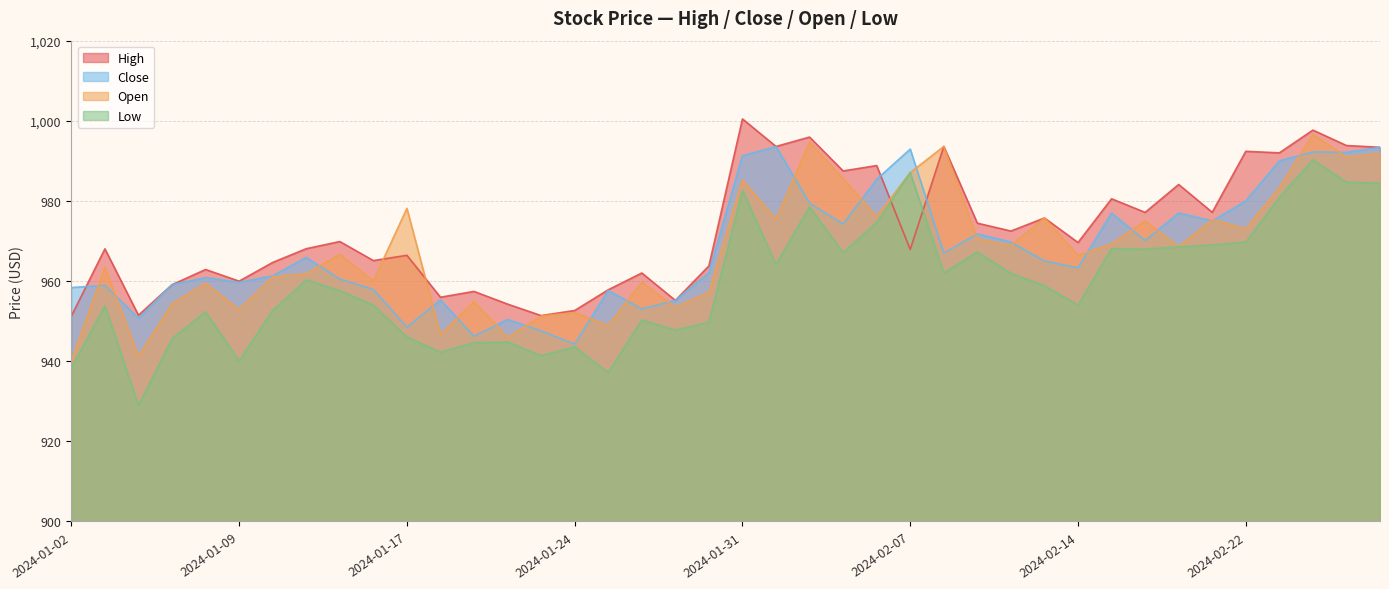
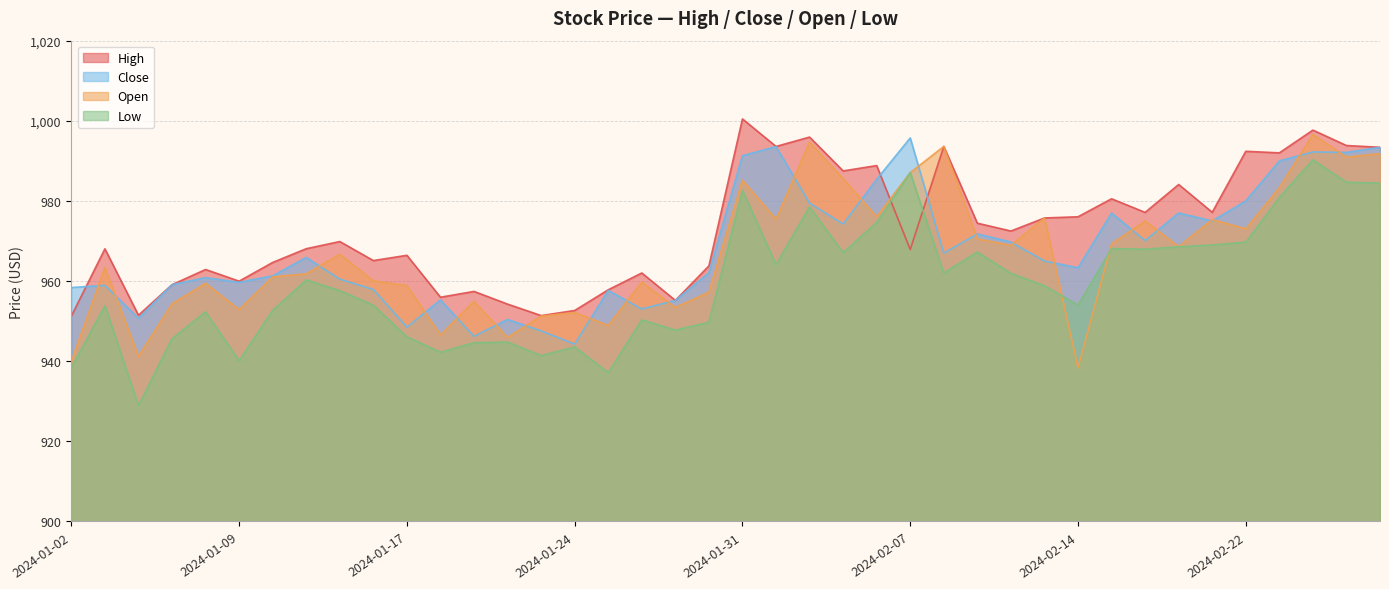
Open, 2024-01-17: 978 -> 959
Close, 2024-02-07: 993 -> 996
High, 2024-02-14: 970 -> 976
Open, 2024-02-14: 966 -> 938
